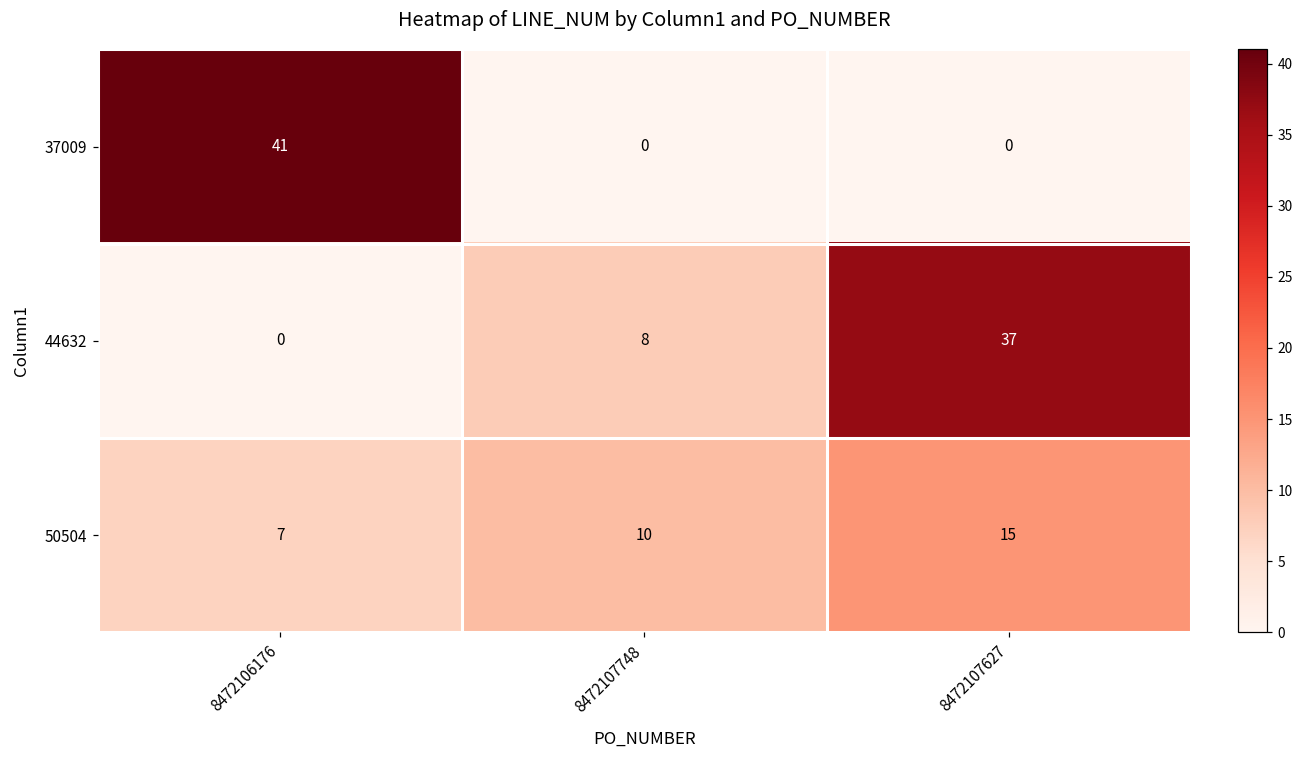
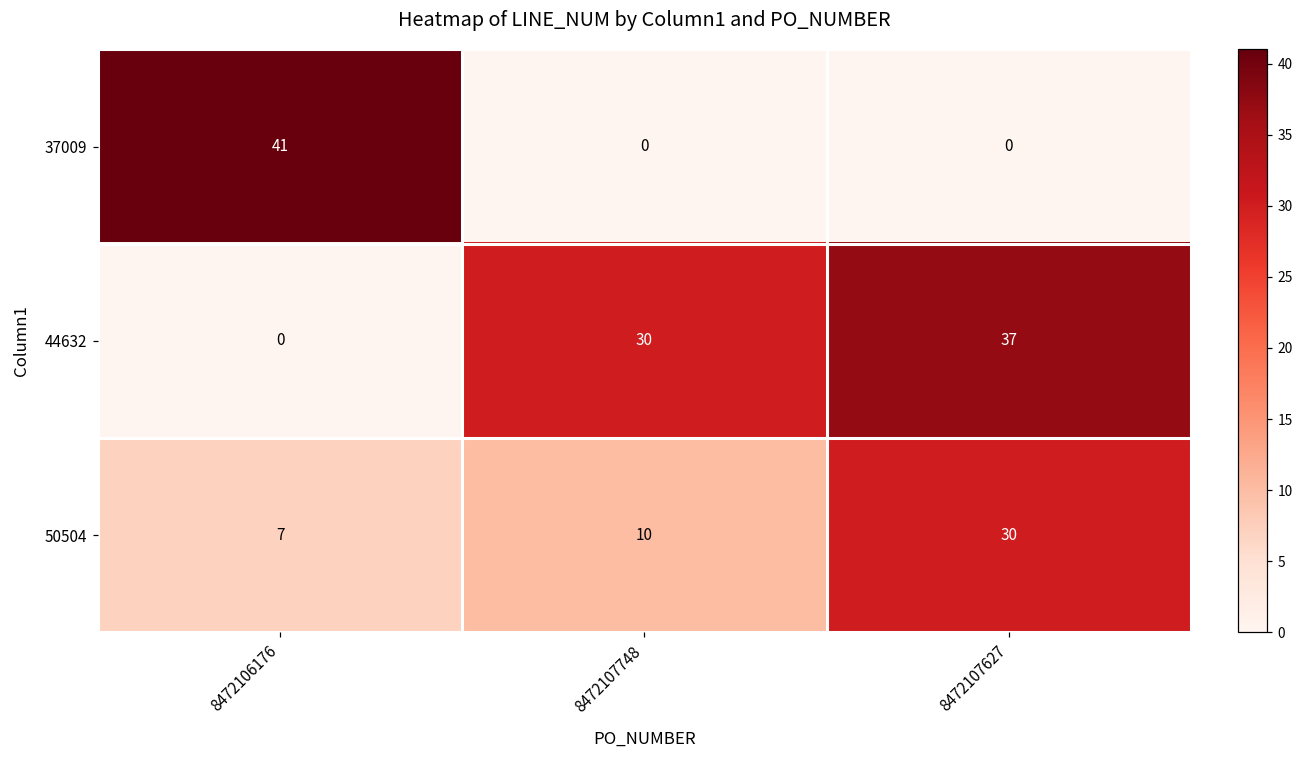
44632, 8472107748: 8 -> 30
50504, 8472107627: 15 -> 30
